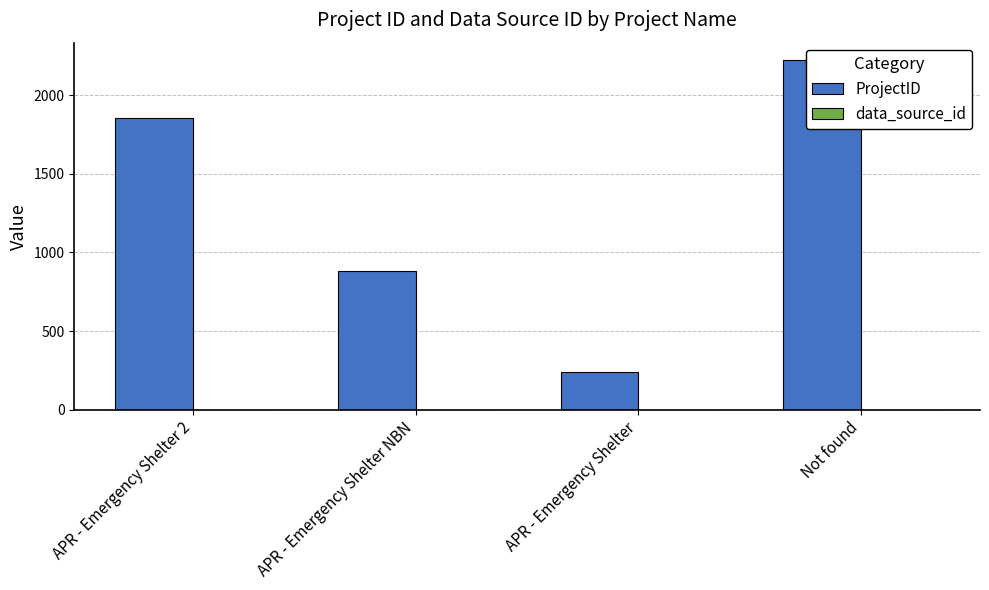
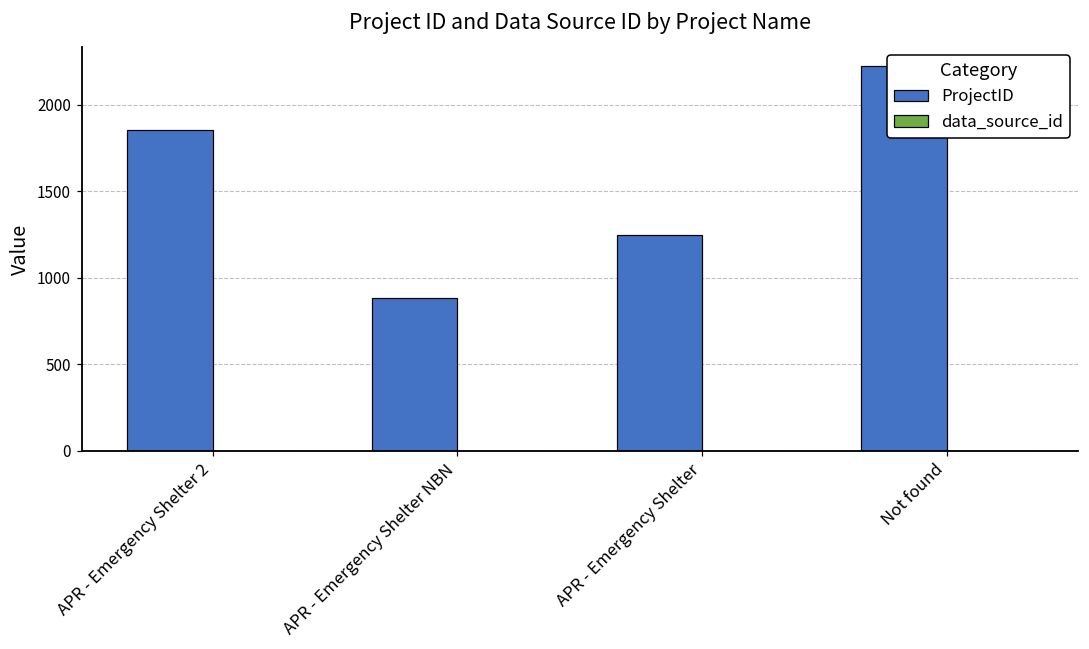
ProjectID, APR - Emergency Shelter: 240 -> 1250
